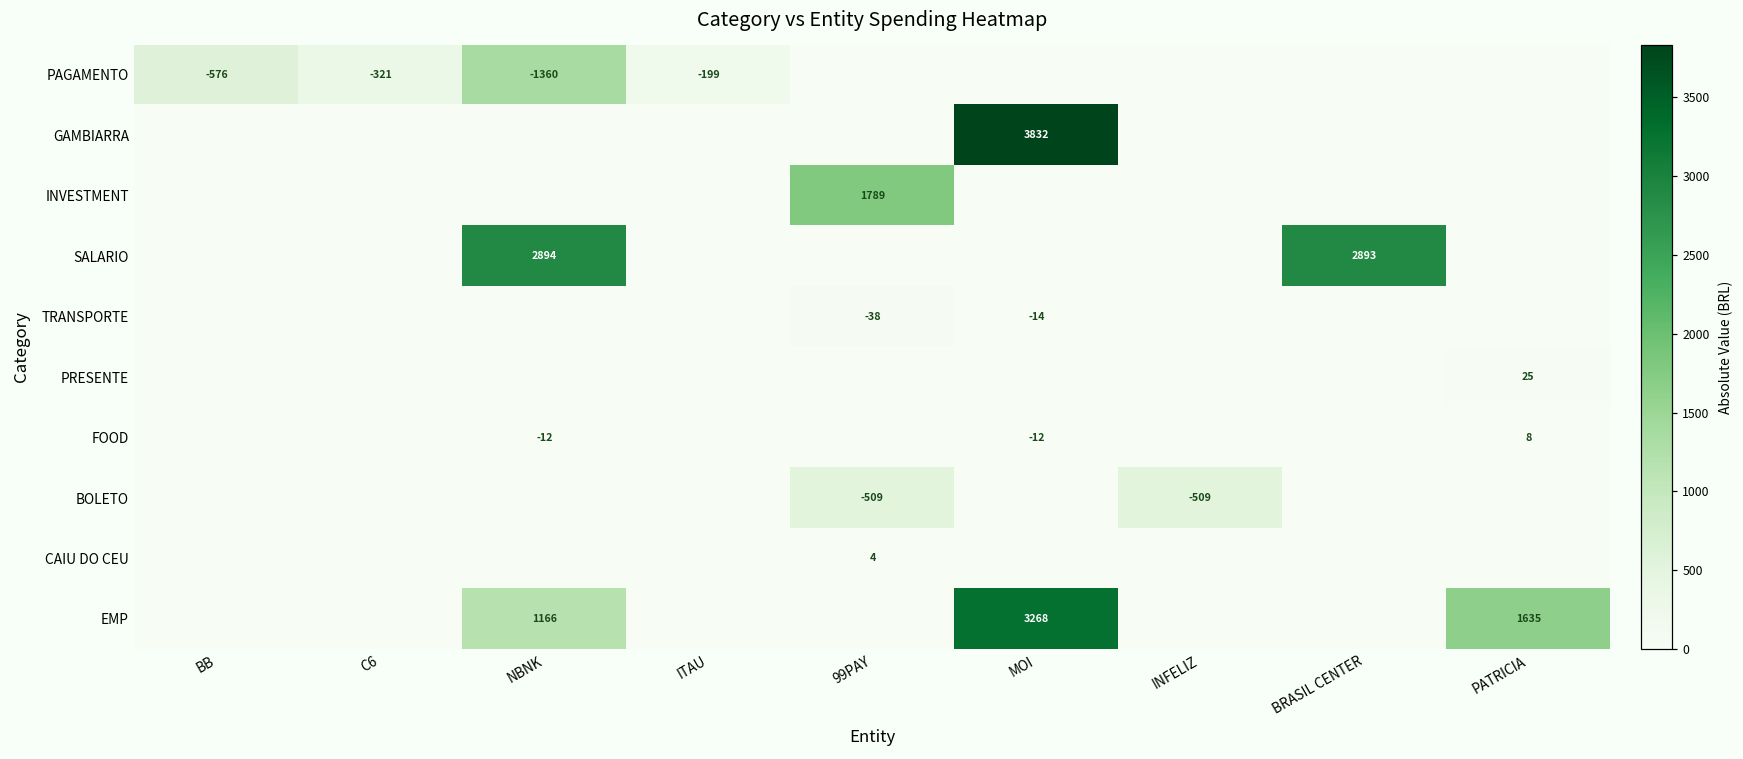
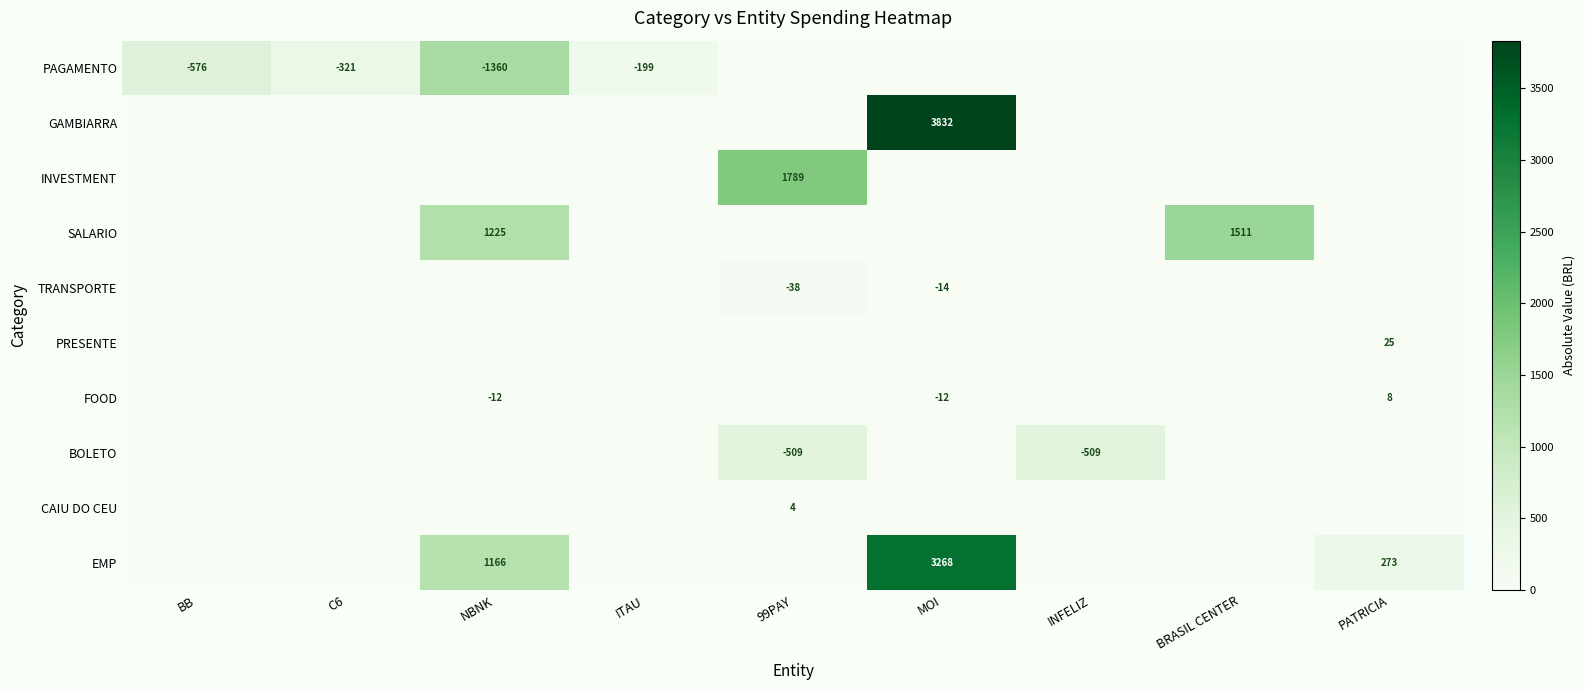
SALARIO, NBNK: 2894 -> 1225
SALARIO, BRASIL CENTER: 2893 -> 1511
EMP, PATRICIA: 1635 -> 273
